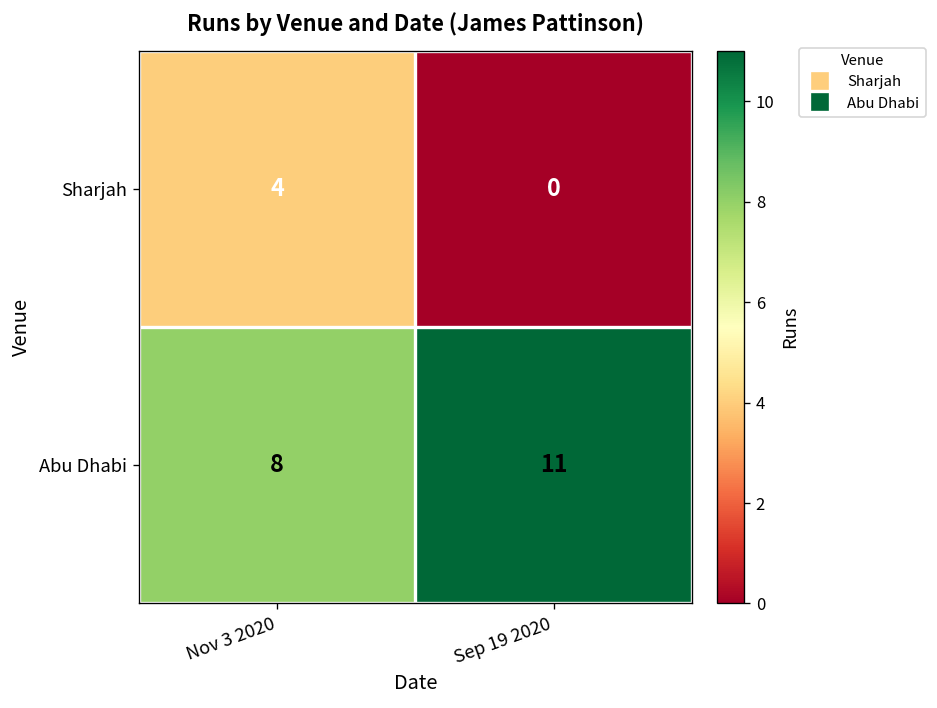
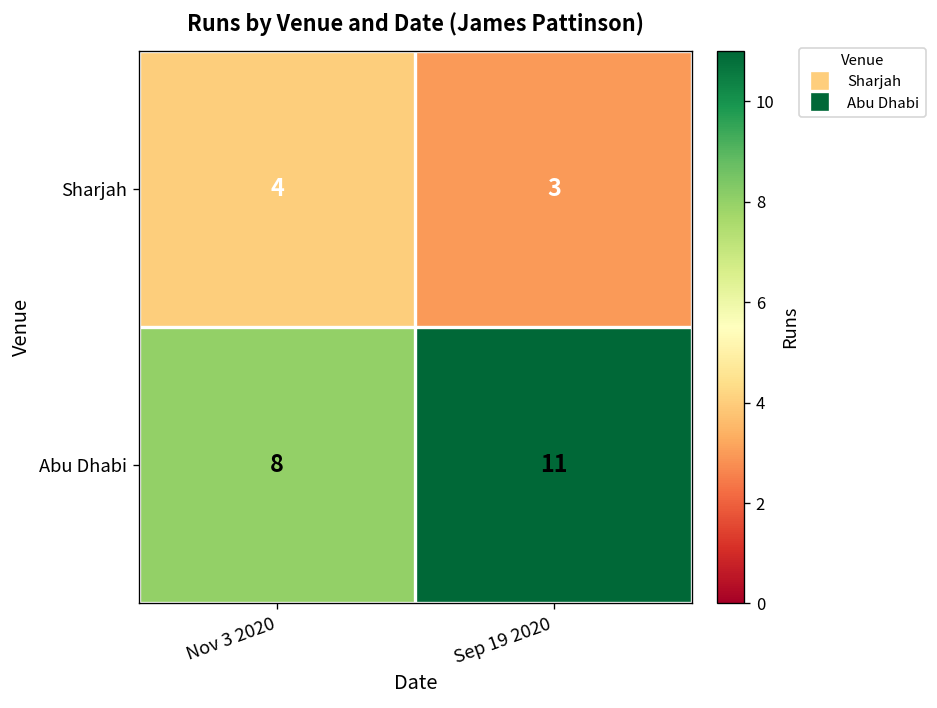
Sharjah, Sep 19 2020: 0 -> 3
